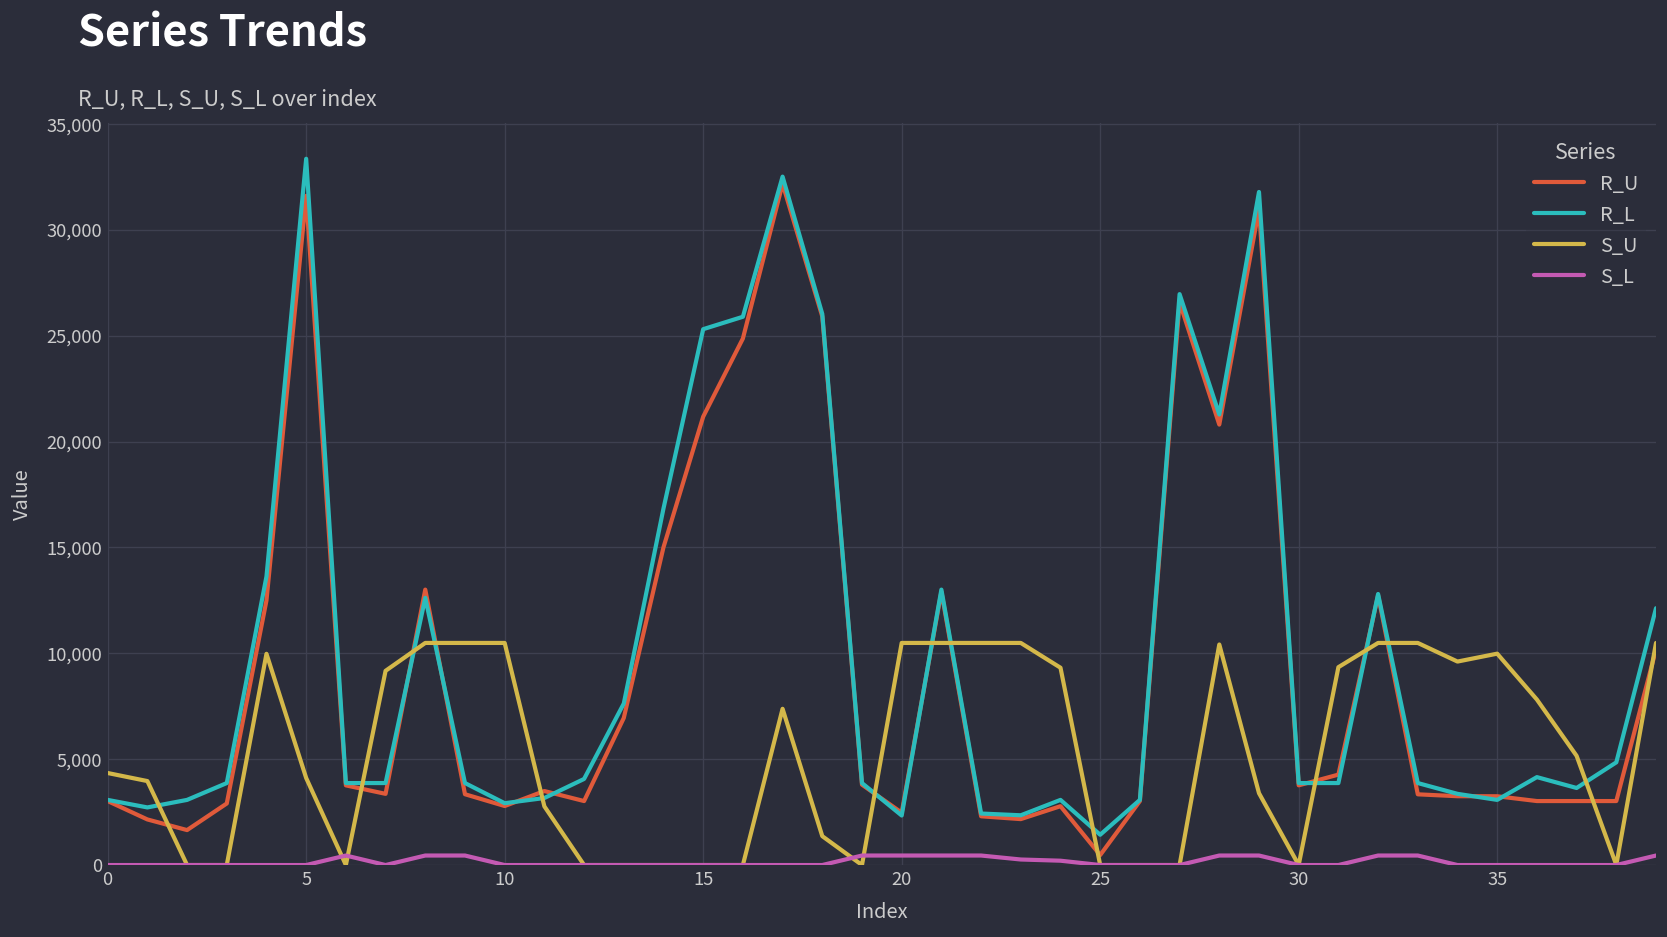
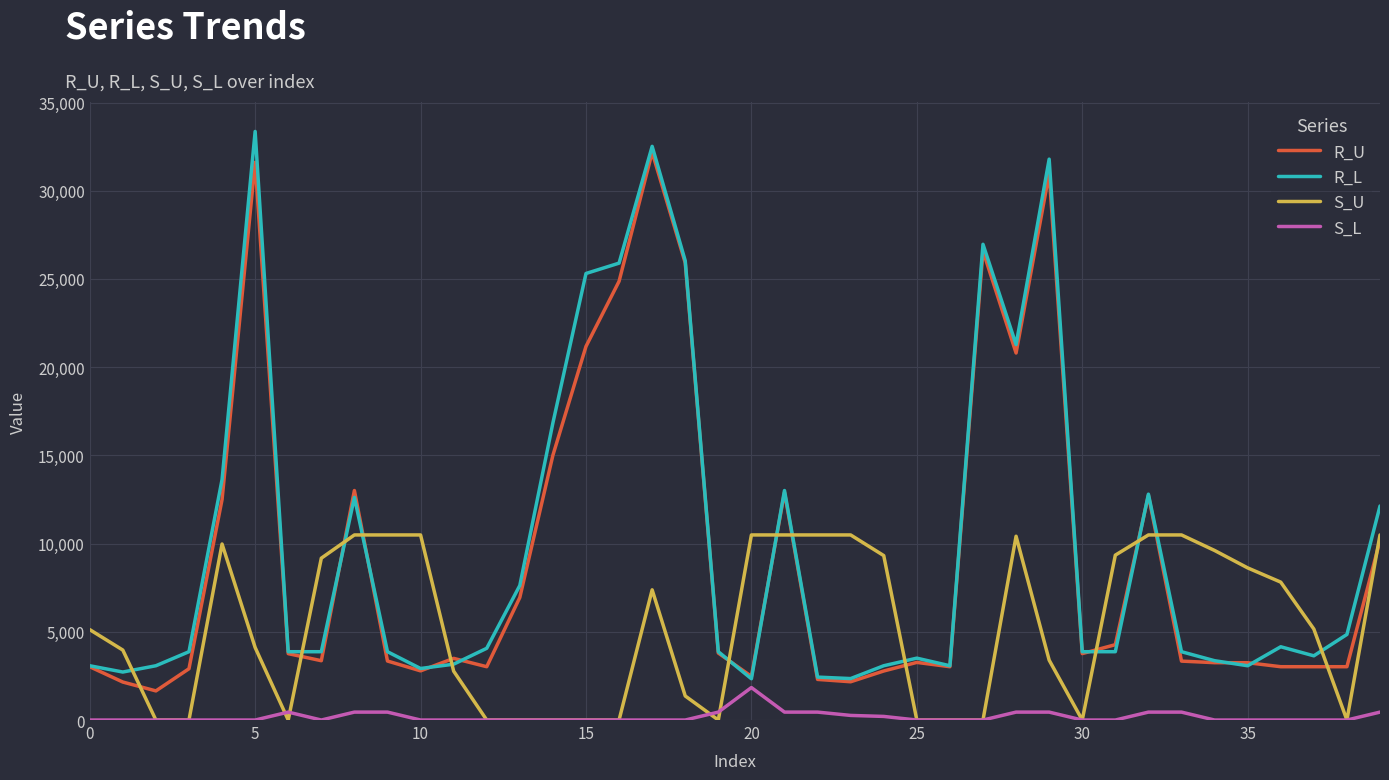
S_U, 0: 4,300 -> 5,100
S_L, 20: 400 -> 1,800
R_U, 25: 500 -> 3,300
R_L, 25: 1,400 -> 3,500
S_U, 35: 10,000 -> 8,600
